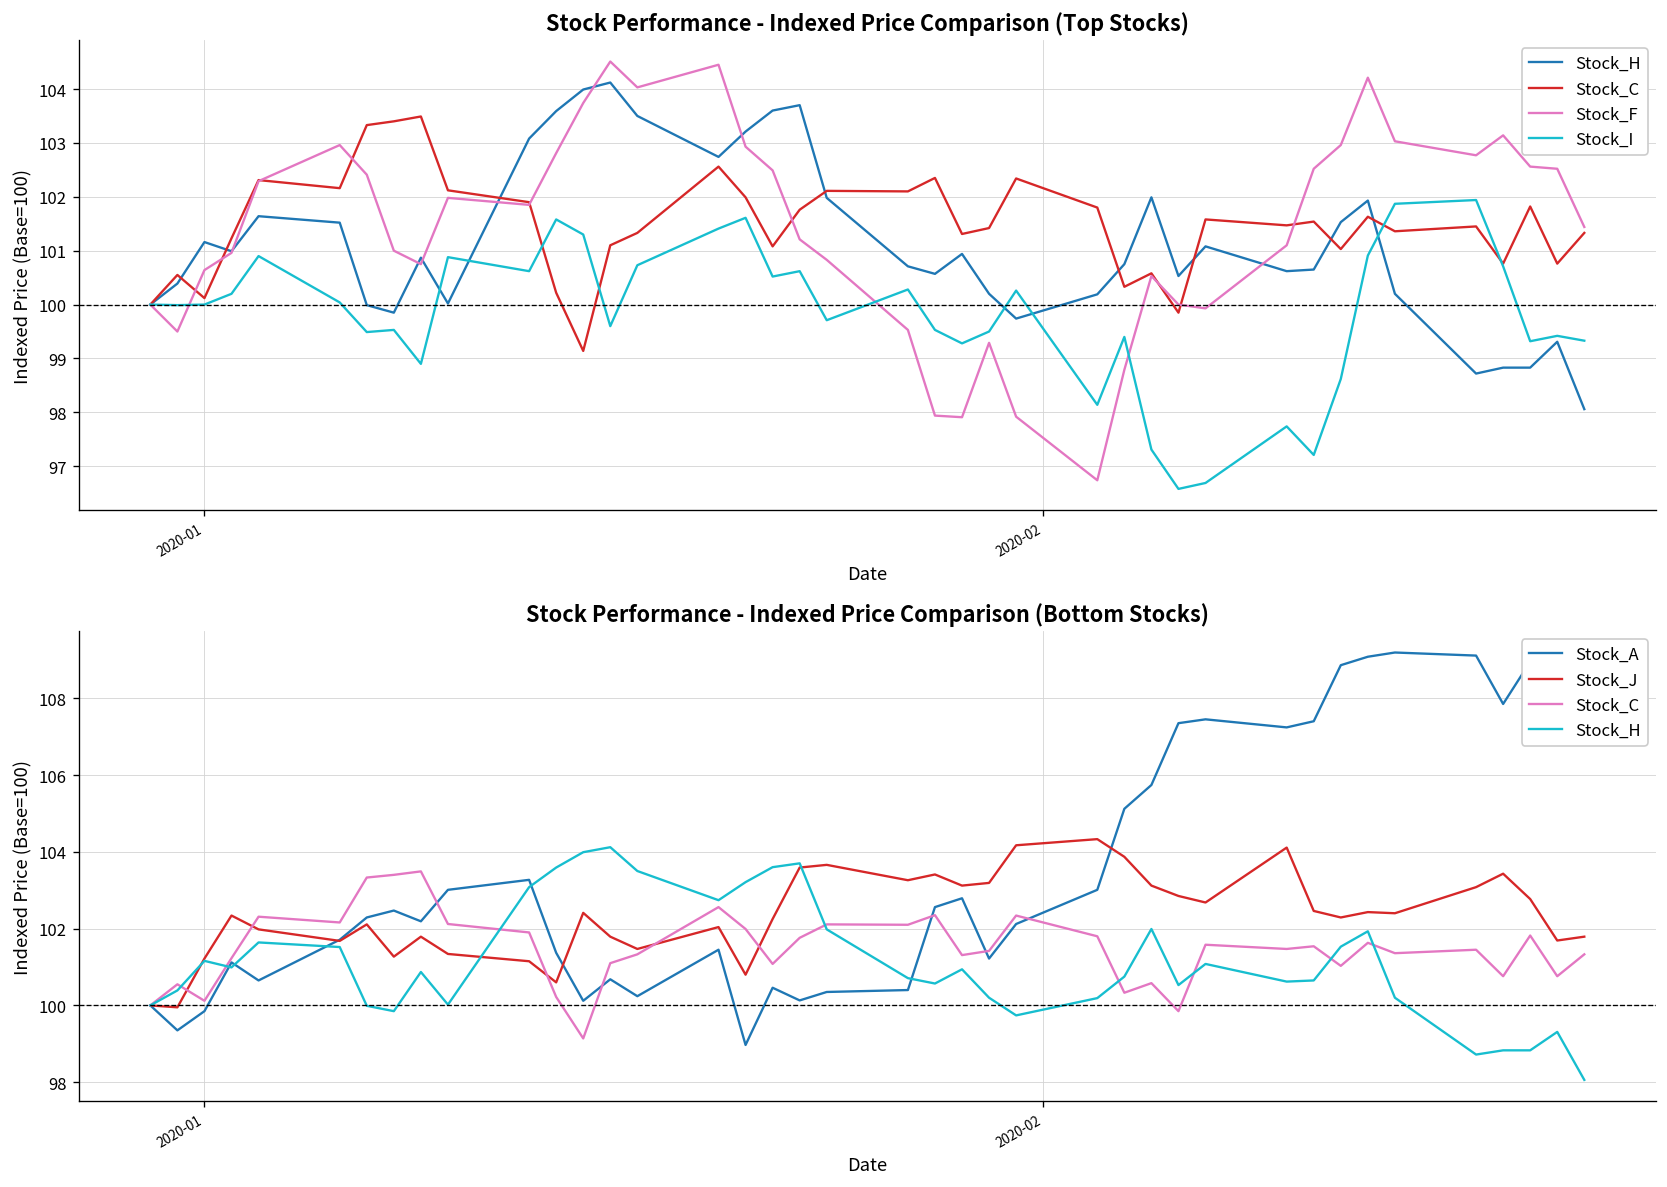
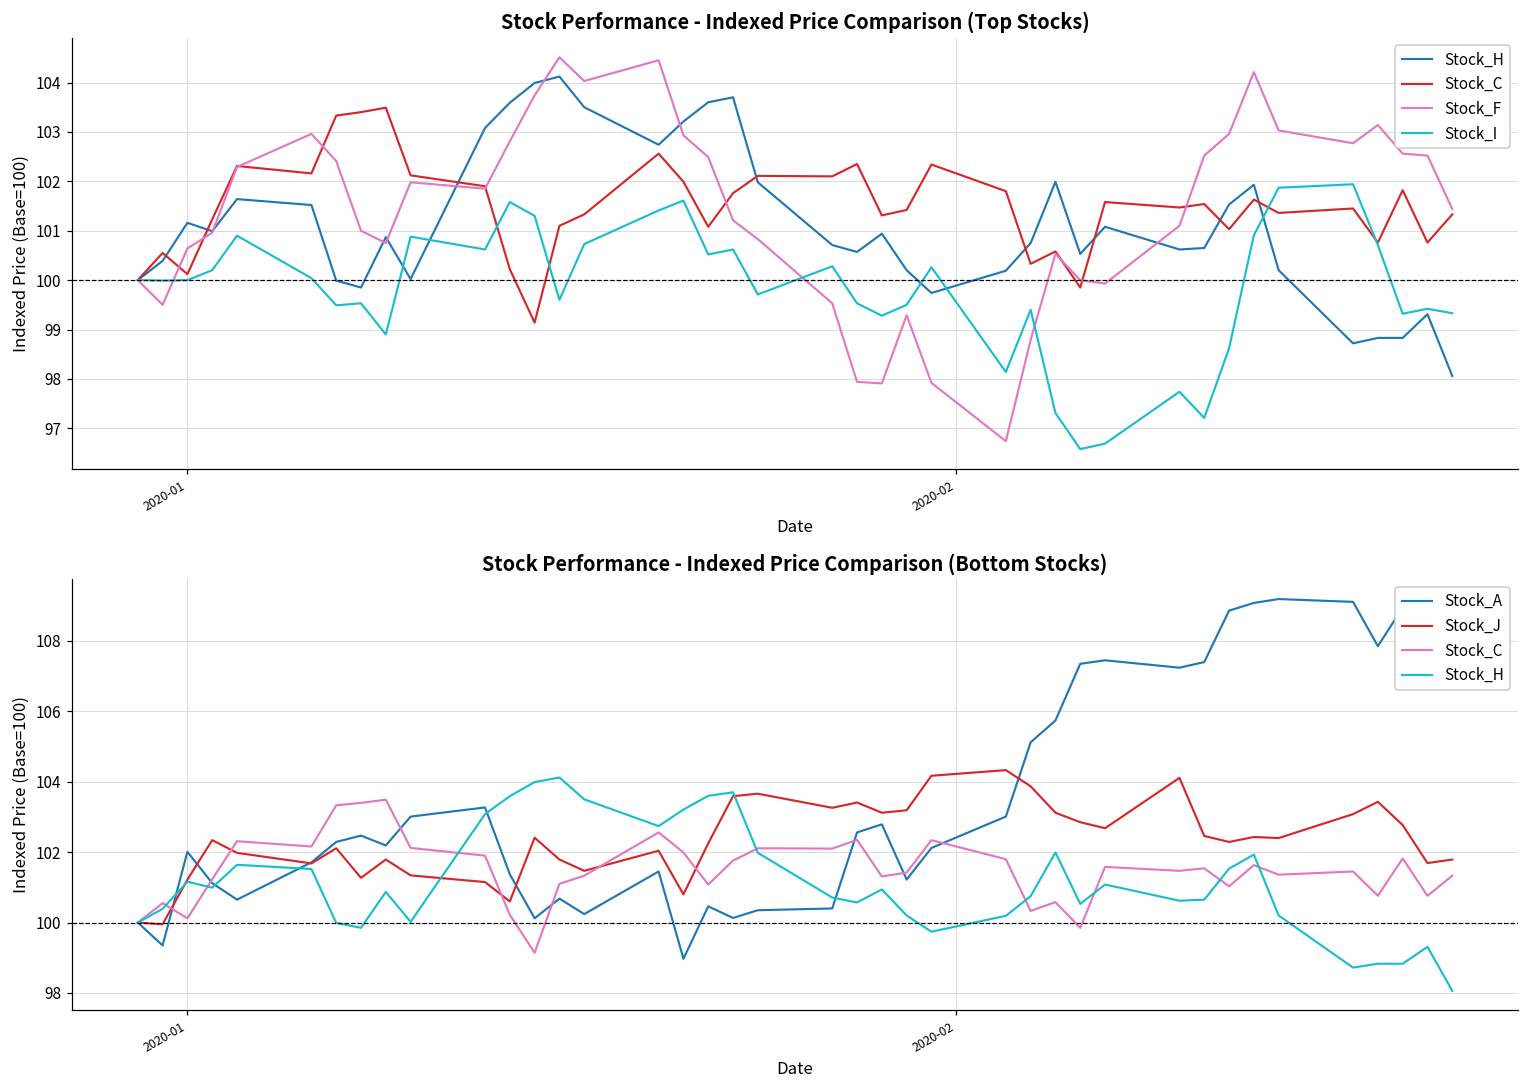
Stock Performance - Indexed Price Comparison (Bottom Stocks), Stock_A, 2020-01: 99.9 -> 102.0
